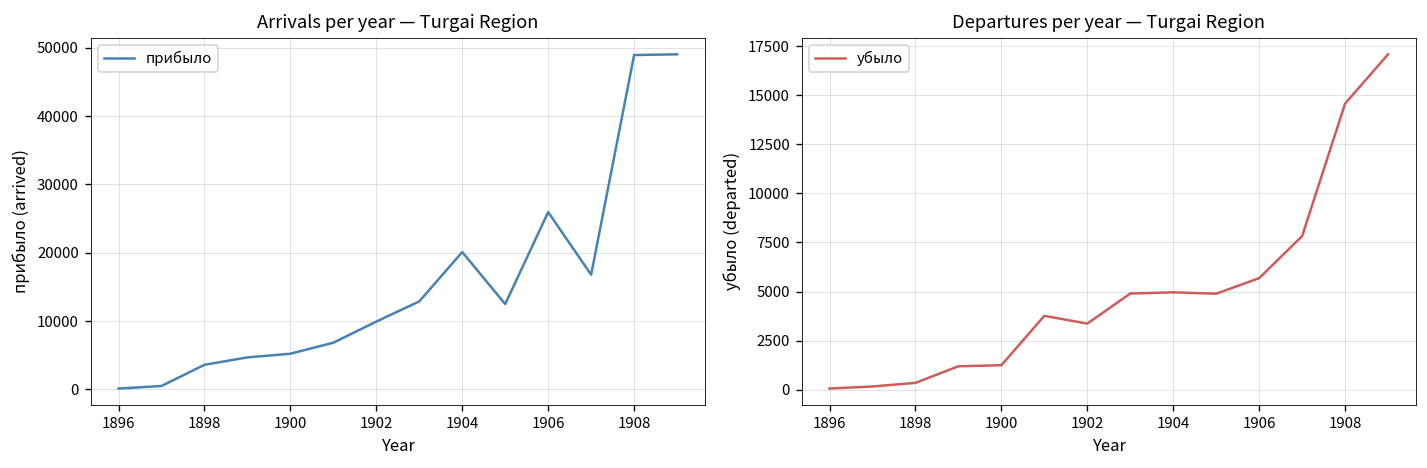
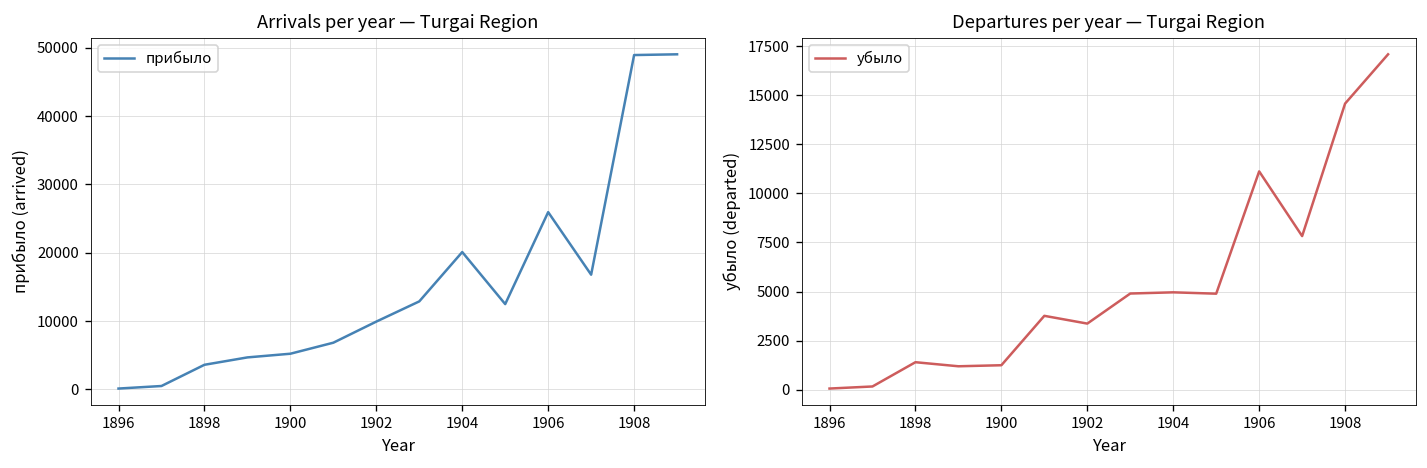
Departures per year — Turgai Region, 1898: 300 -> 1400
Departures per year — Turgai Region, 1906: 5700 -> 11100
